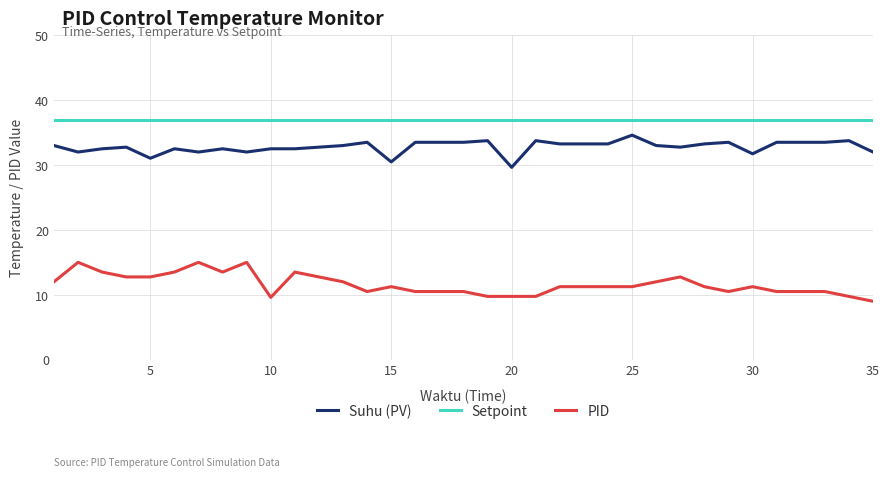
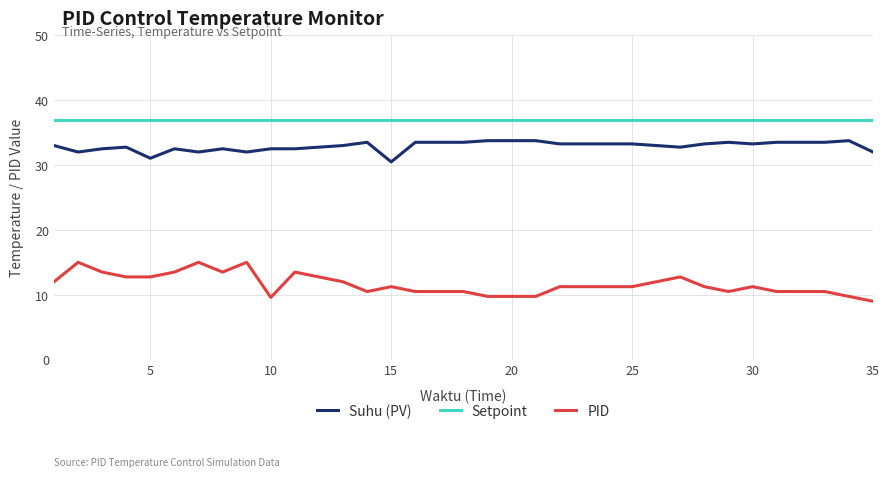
Suhu (PV), 20: 30 -> 34
Suhu (PV), 25: 35 -> 33
Suhu (PV), 30: 32 -> 33
